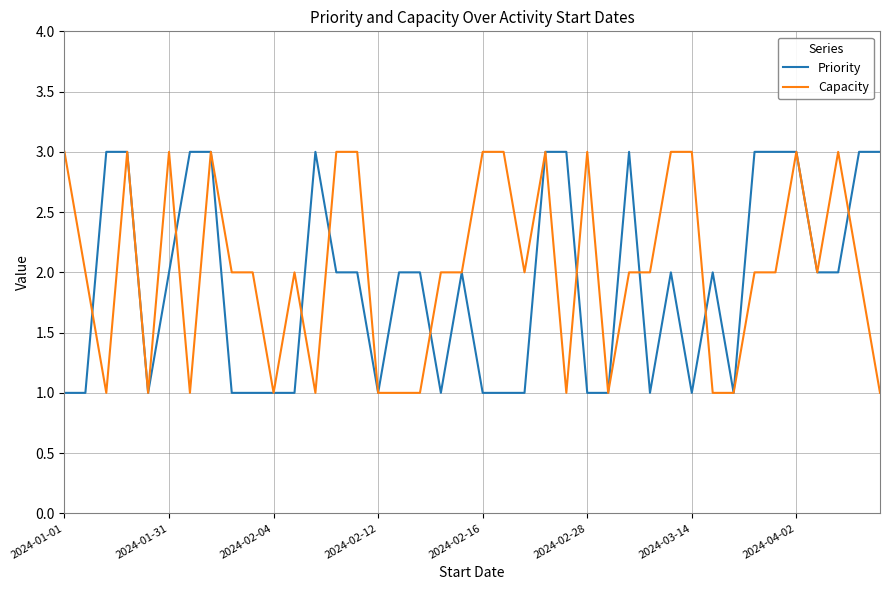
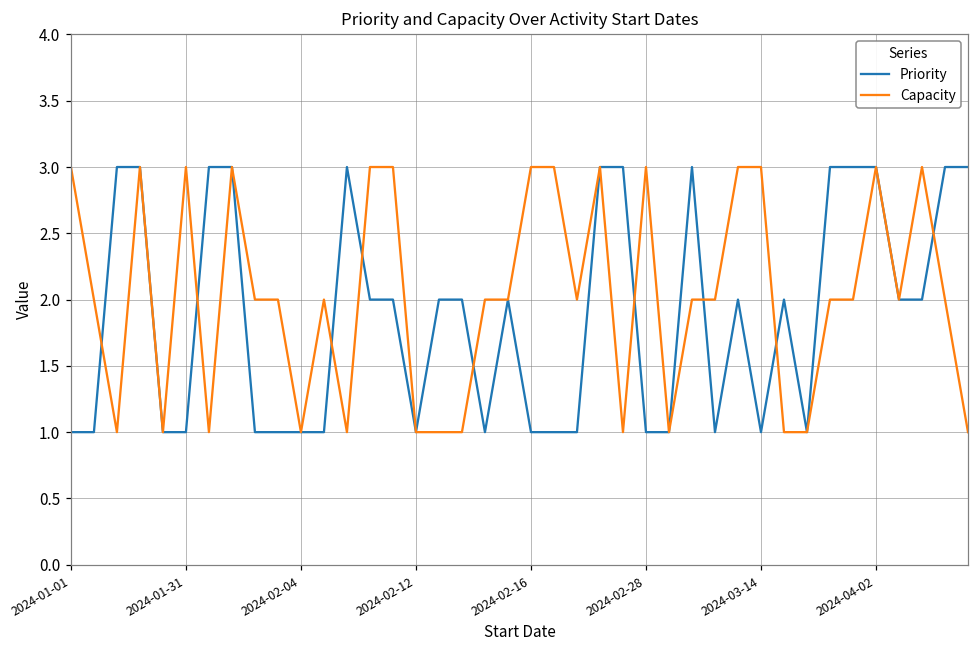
Priority, 2024-01-31: 2 -> 1
